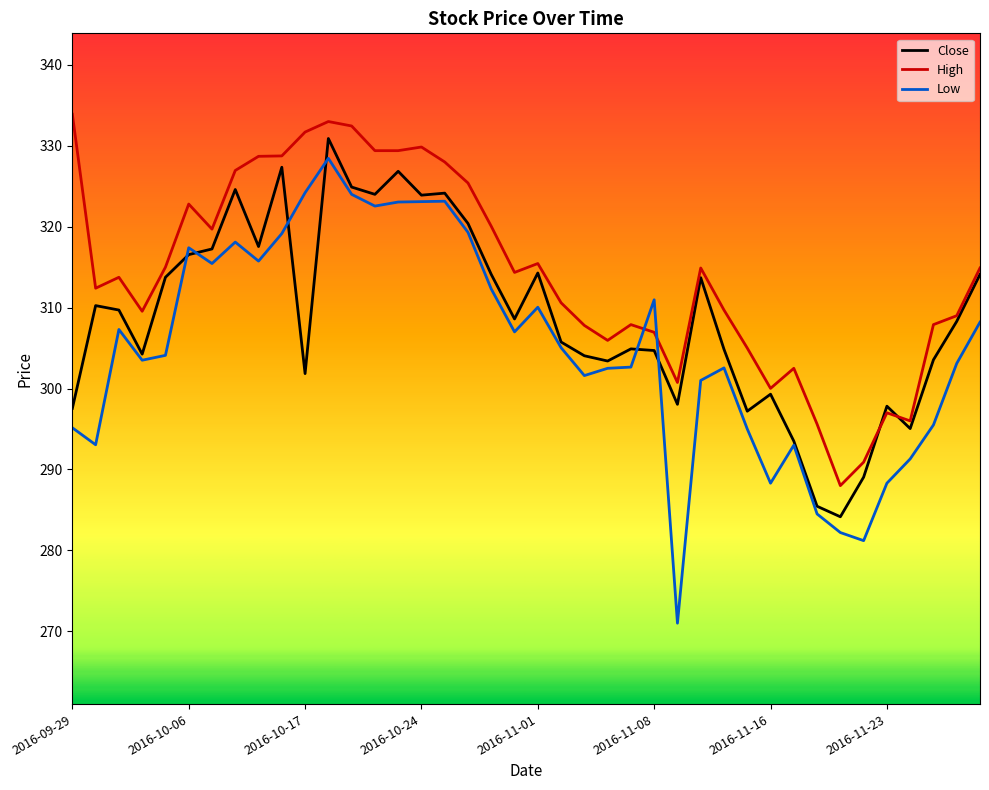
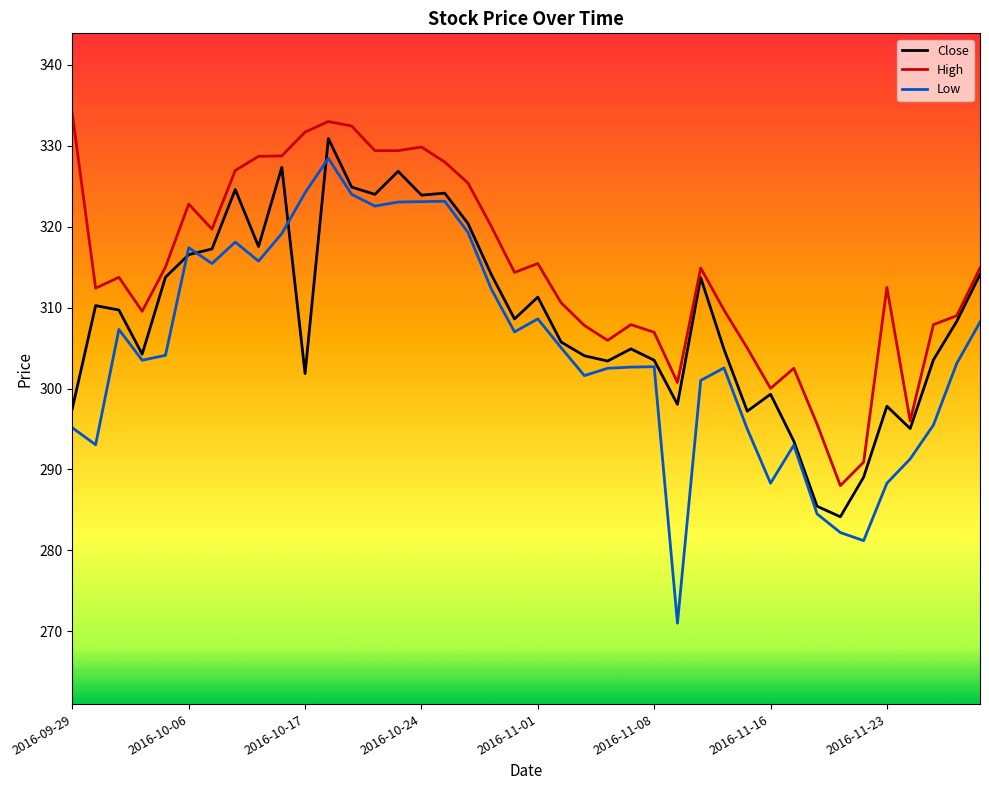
Close, 2016-11-01: 314 -> 311
Low, 2016-11-01: 310 -> 309
Close, 2016-11-08: 305 -> 304
Low, 2016-11-08: 311 -> 303
High, 2016-11-23: 297 -> 313
